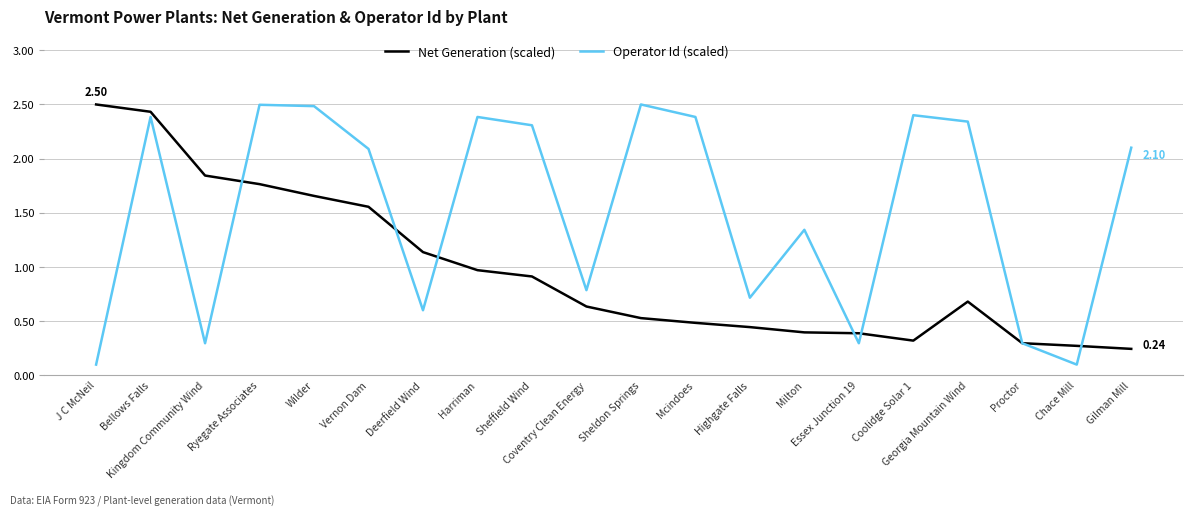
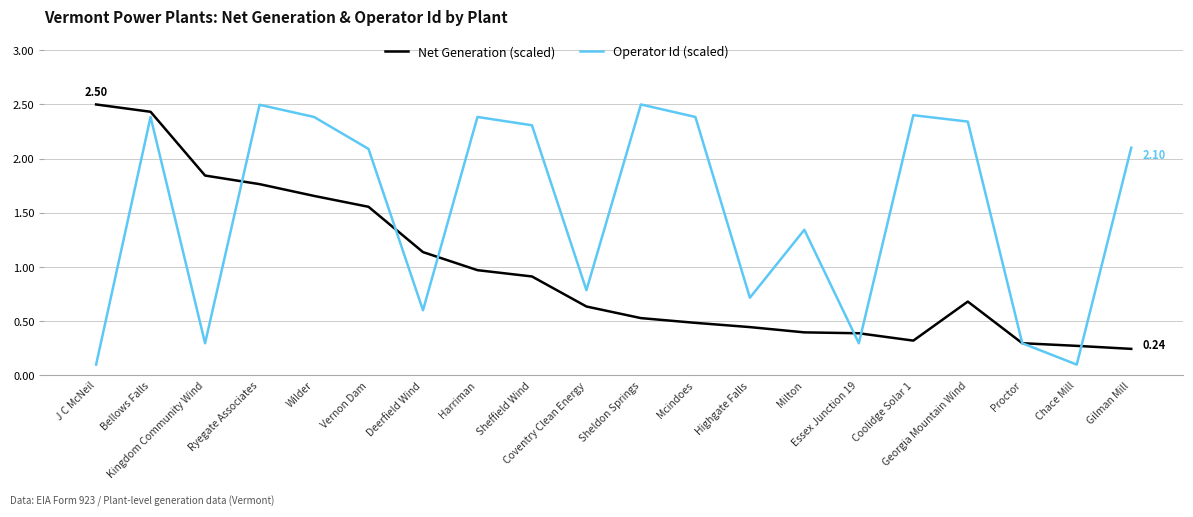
Operator Id (scaled), Wilder: 2.48 -> 2.38
